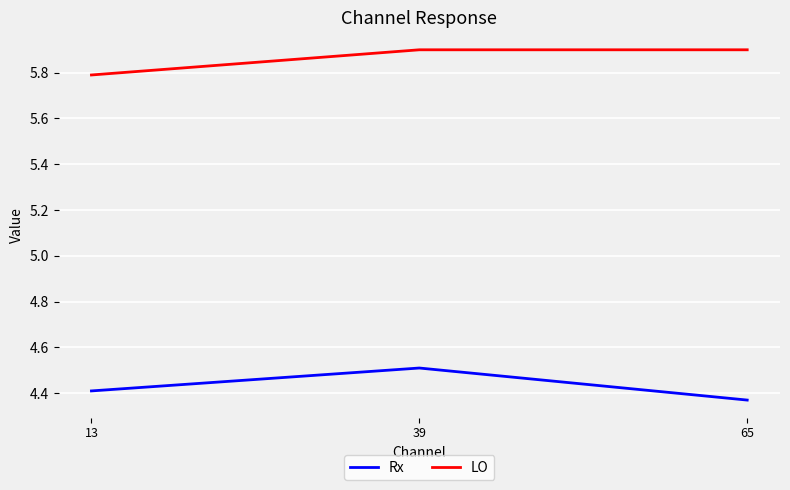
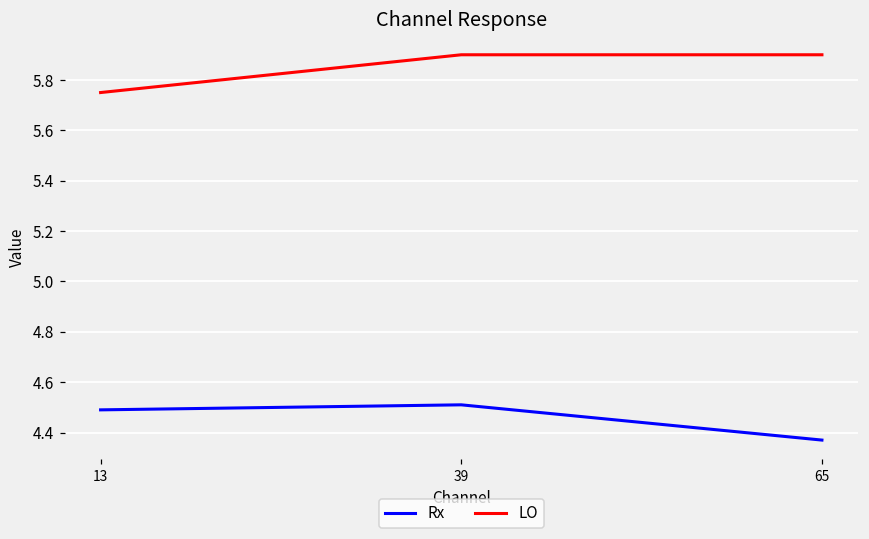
Rx, 13: 4.41 -> 4.49
LO, 13: 5.79 -> 5.75
